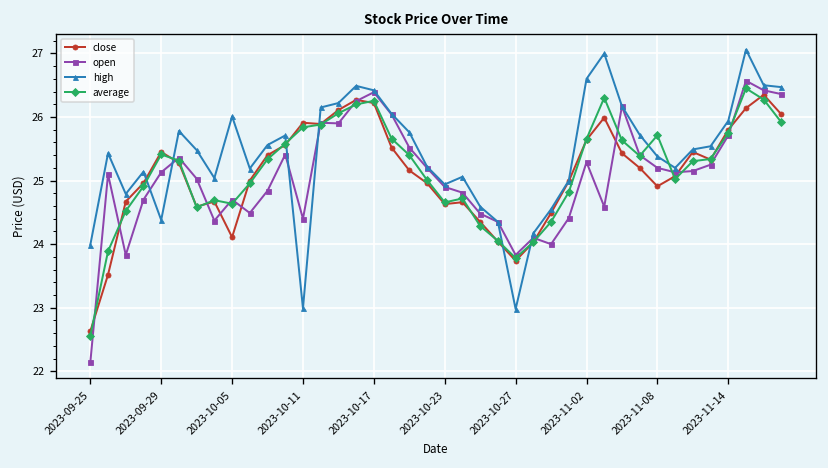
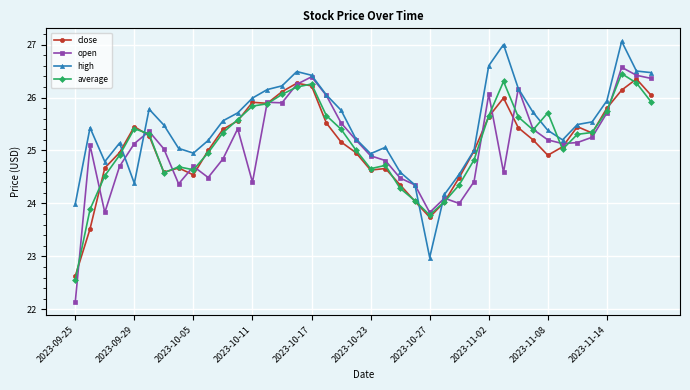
close, 2023-10-05: 24.1 -> 24.5
high, 2023-10-05: 26.0 -> 25.0
high, 2023-10-11: 23.0 -> 26.0
open, 2023-11-02: 25.3 -> 26.1
